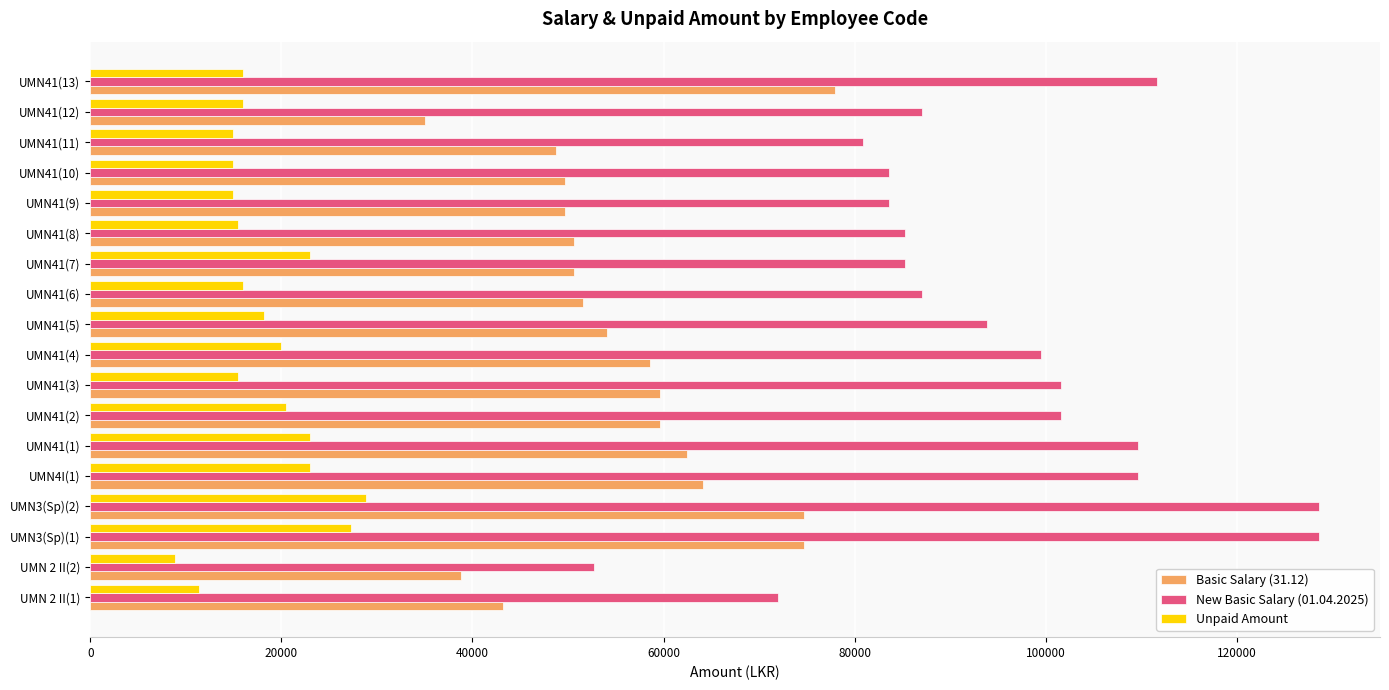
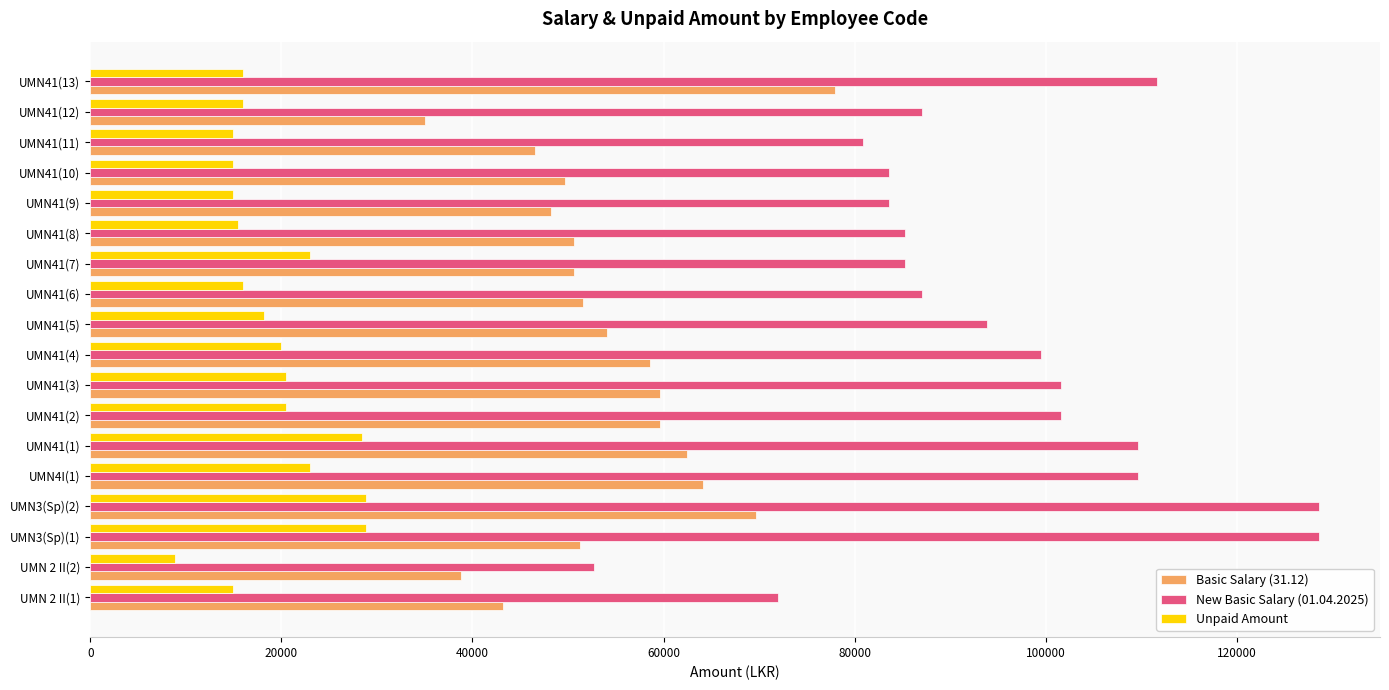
Basic Salary (31.12), UMN41(11): 49000 -> 47000
Basic Salary (31.12), UMN41(9): 50000 -> 48000
Unpaid Amount, UMN41(3): 15000 -> 21000
Unpaid Amount, UMN41(1): 23000 -> 28000
Basic Salary (31.12), UMN3(Sp)(2): 75000 -> 70000
Unpaid Amount, UMN3(Sp)(1): 27000 -> 29000
Basic Salary (31.12), UMN3(Sp)(1): 75000 -> 51000
Unpaid Amount, UMN 2 II(1): 11000 -> 15000
